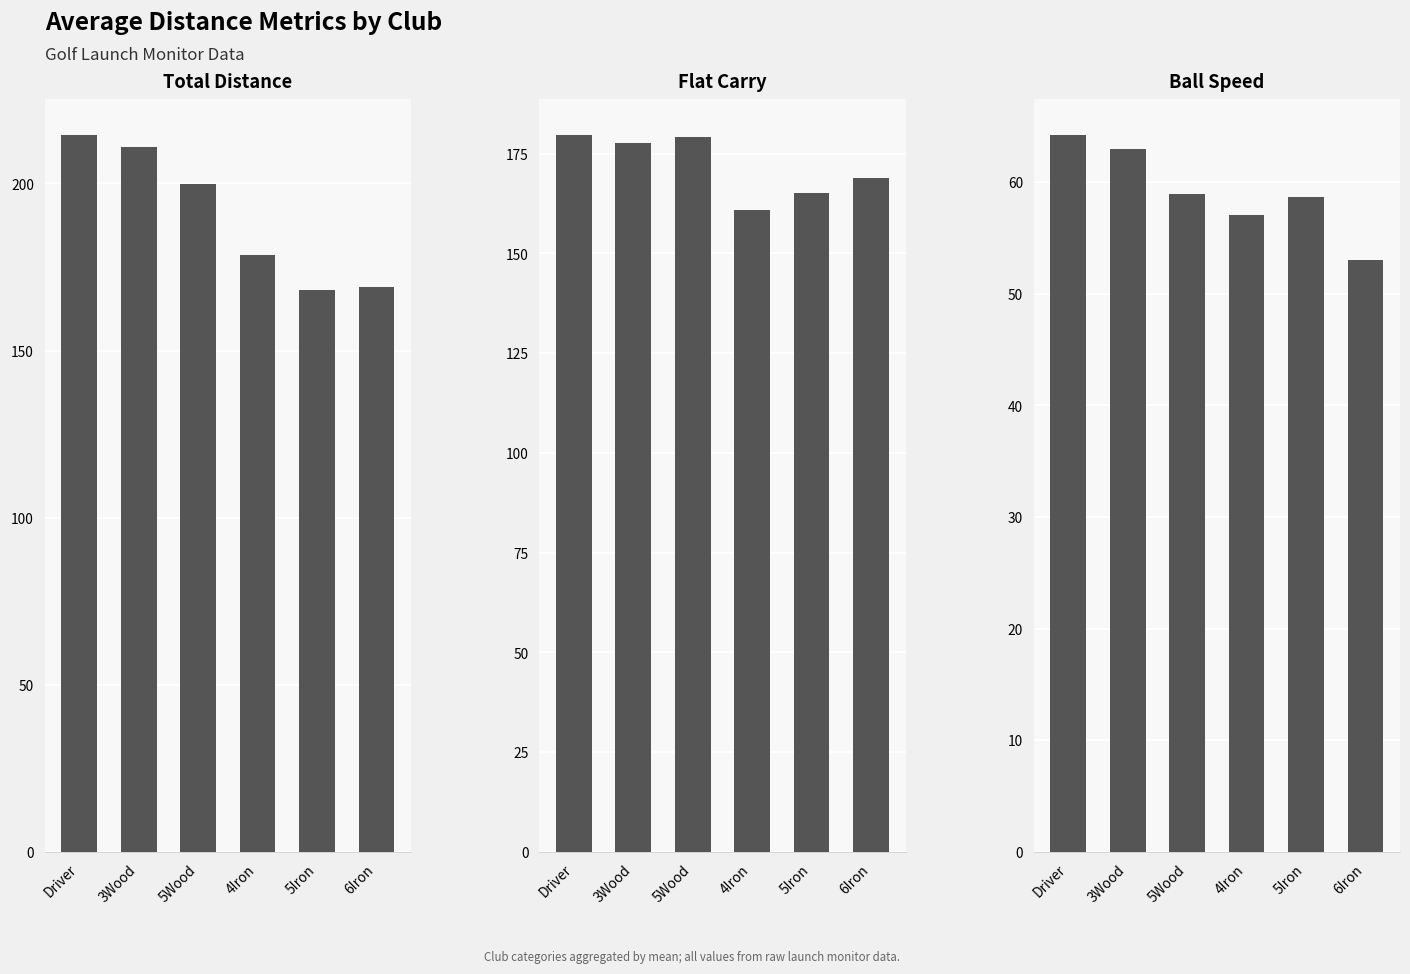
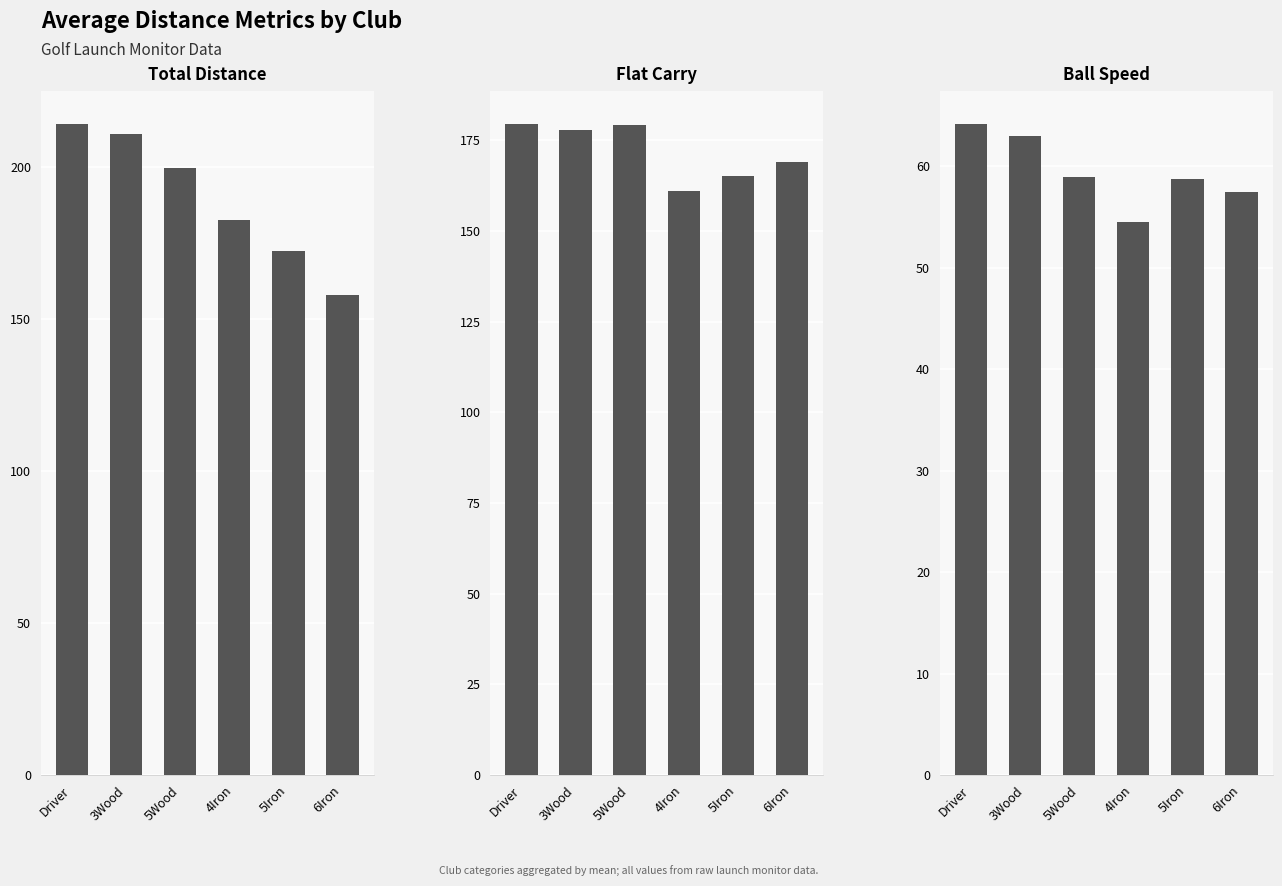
Total Distance, 4Iron: 179 -> 183
Total Distance, 5Iron: 168 -> 173
Total Distance, 6Iron: 169 -> 158
Ball Speed, 4Iron: 57.1 -> 54.5
Ball Speed, 6Iron: 53.0 -> 57.5
